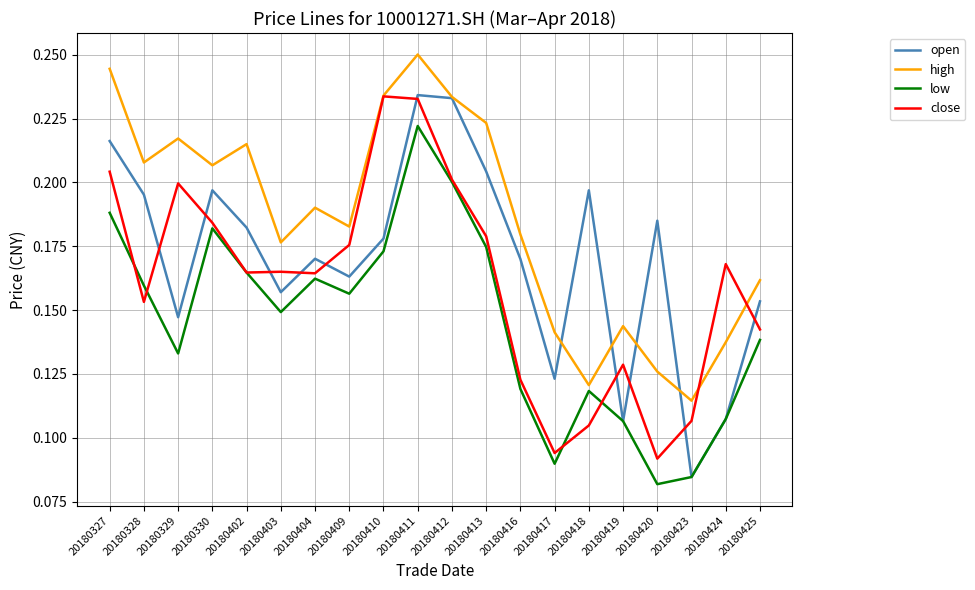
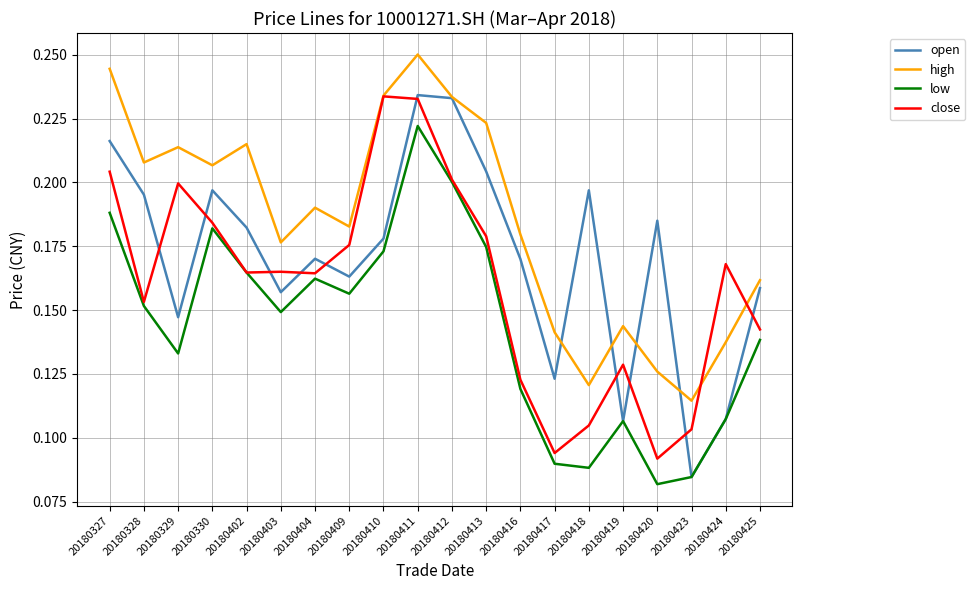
low, 20180328: 0.160 -> 0.152
high, 20180329: 0.217 -> 0.214
low, 20180418: 0.118 -> 0.088
close, 20180423: 0.107 -> 0.103
open, 20180425: 0.153 -> 0.159
